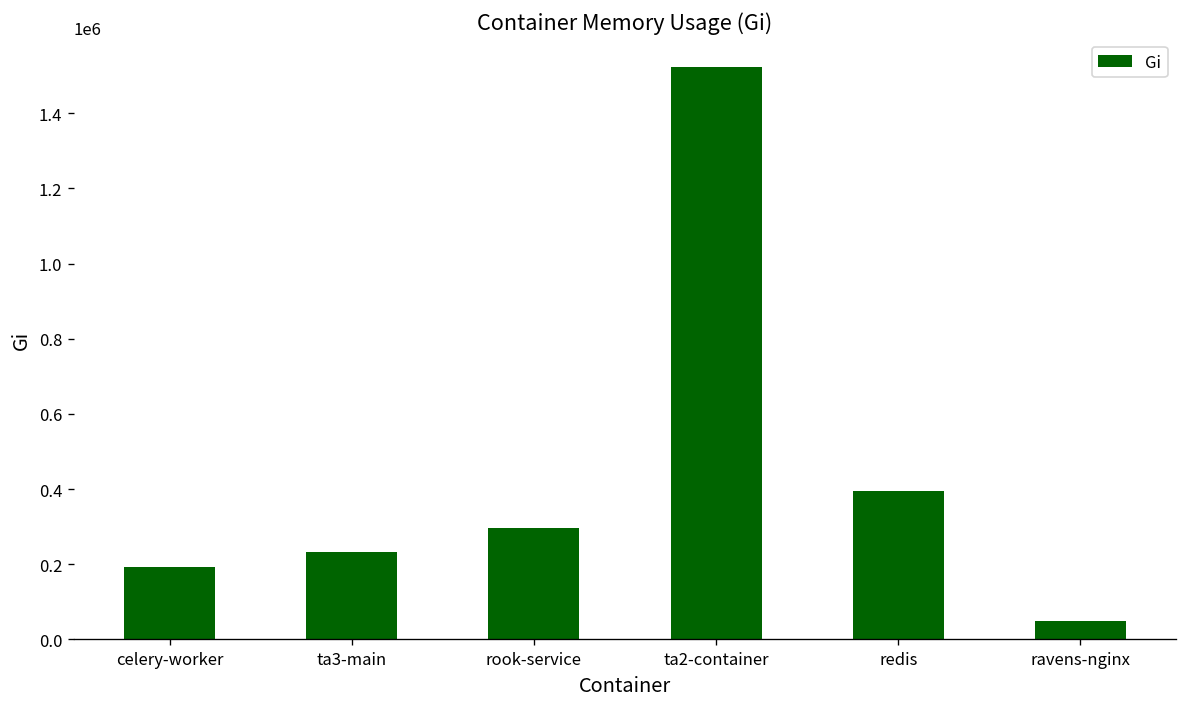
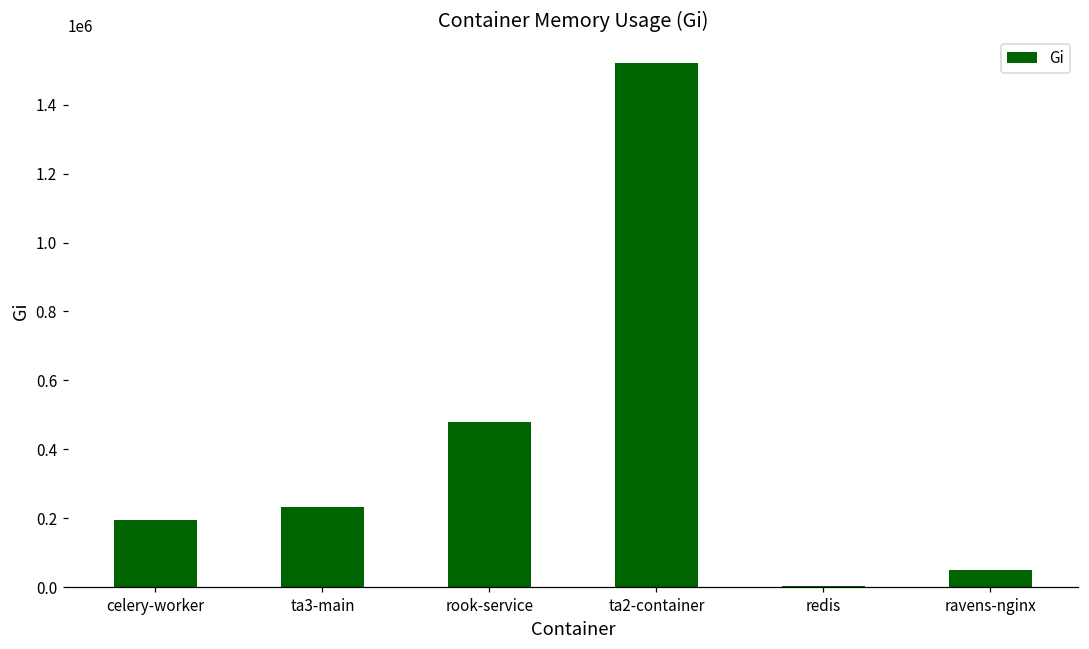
rook-service: 300000 -> 480000
redis: 400000 -> 0
